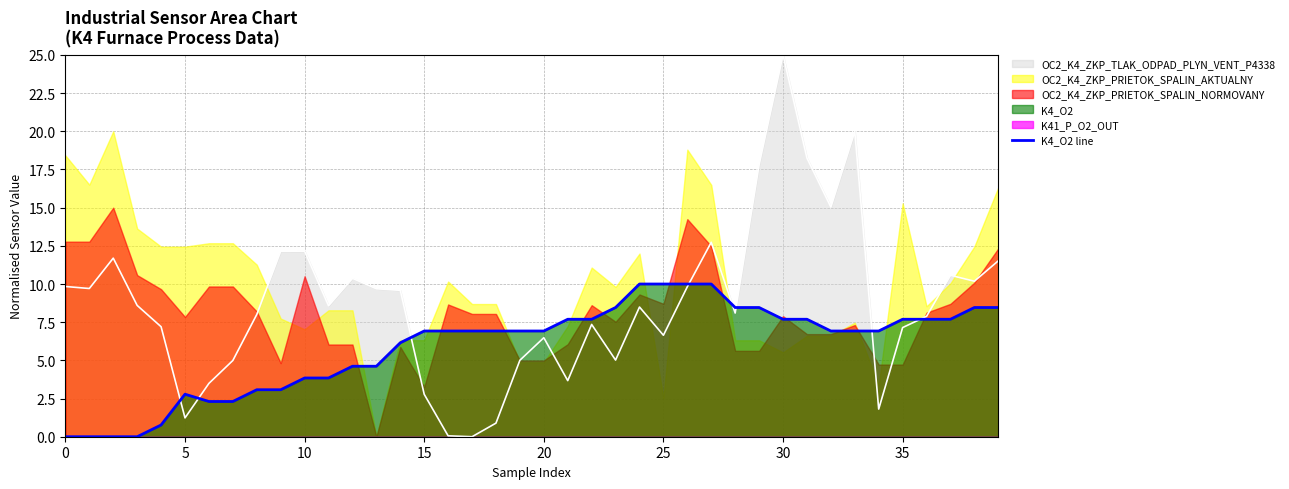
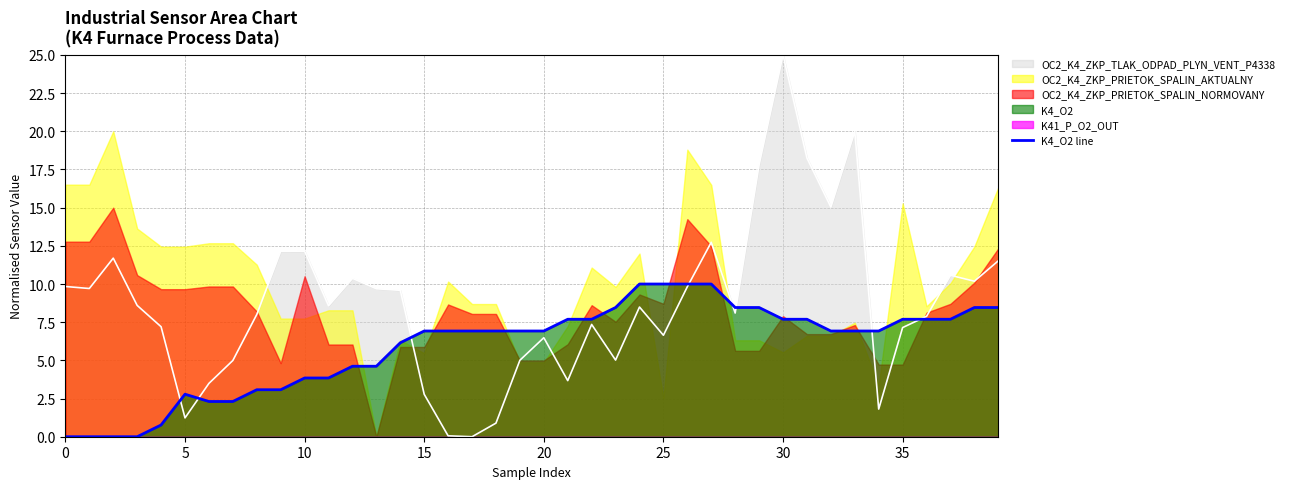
OC2_K4_ZKP_PRIETOK_SPALIN_AKTUALNY, 0: 18.4 -> 16.5
OC2_K4_ZKP_PRIETOK_SPALIN_NORMOVANY, 5: 7.8 -> 9.7
OC2_K4_ZKP_PRIETOK_SPALIN_AKTUALNY, 10: 7.0 -> 7.7
OC2_K4_ZKP_PRIETOK_SPALIN_AKTUALNY, 15: 6.3 -> 5.5
OC2_K4_ZKP_PRIETOK_SPALIN_NORMOVANY, 15: 3.3 -> 5.9
